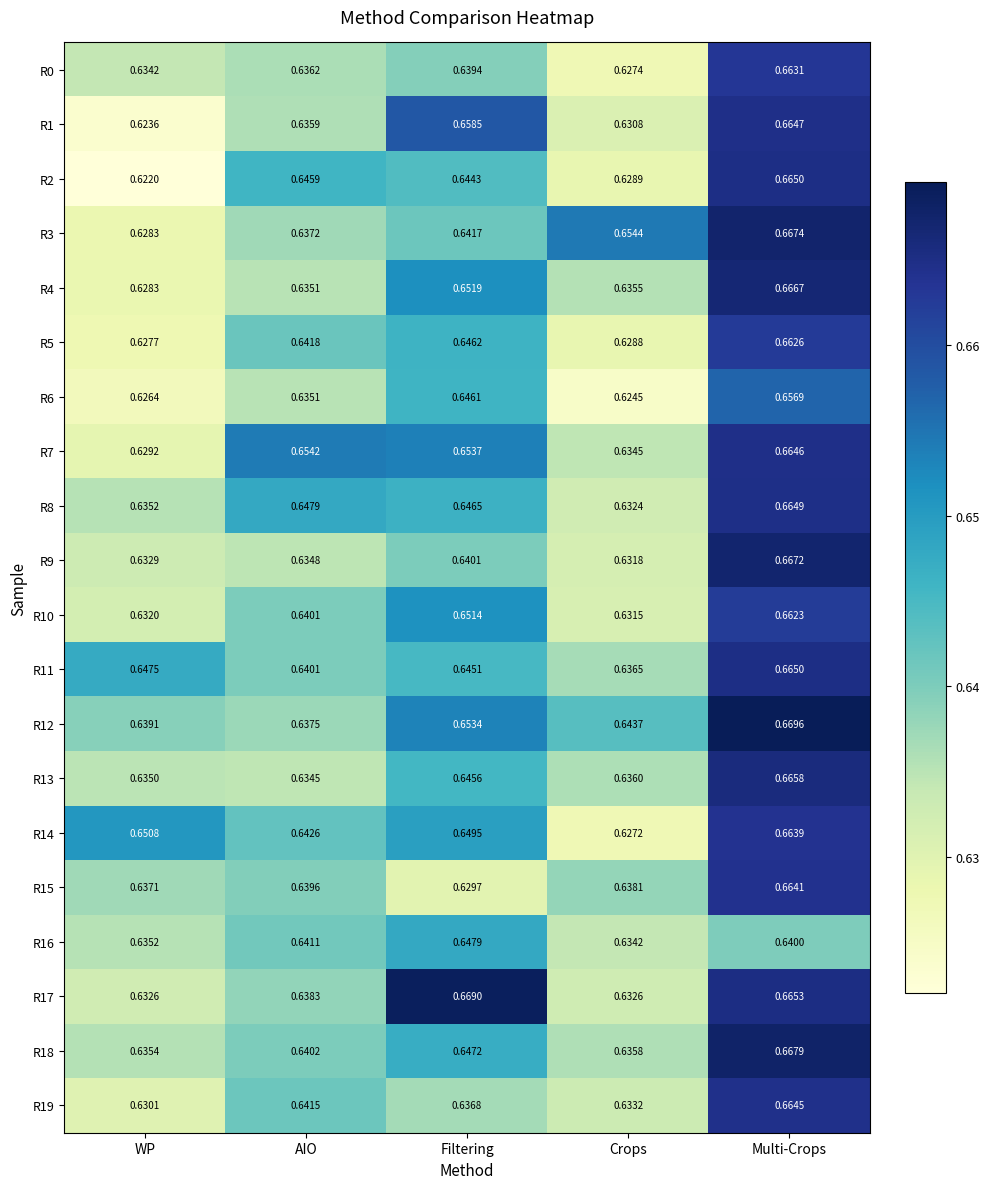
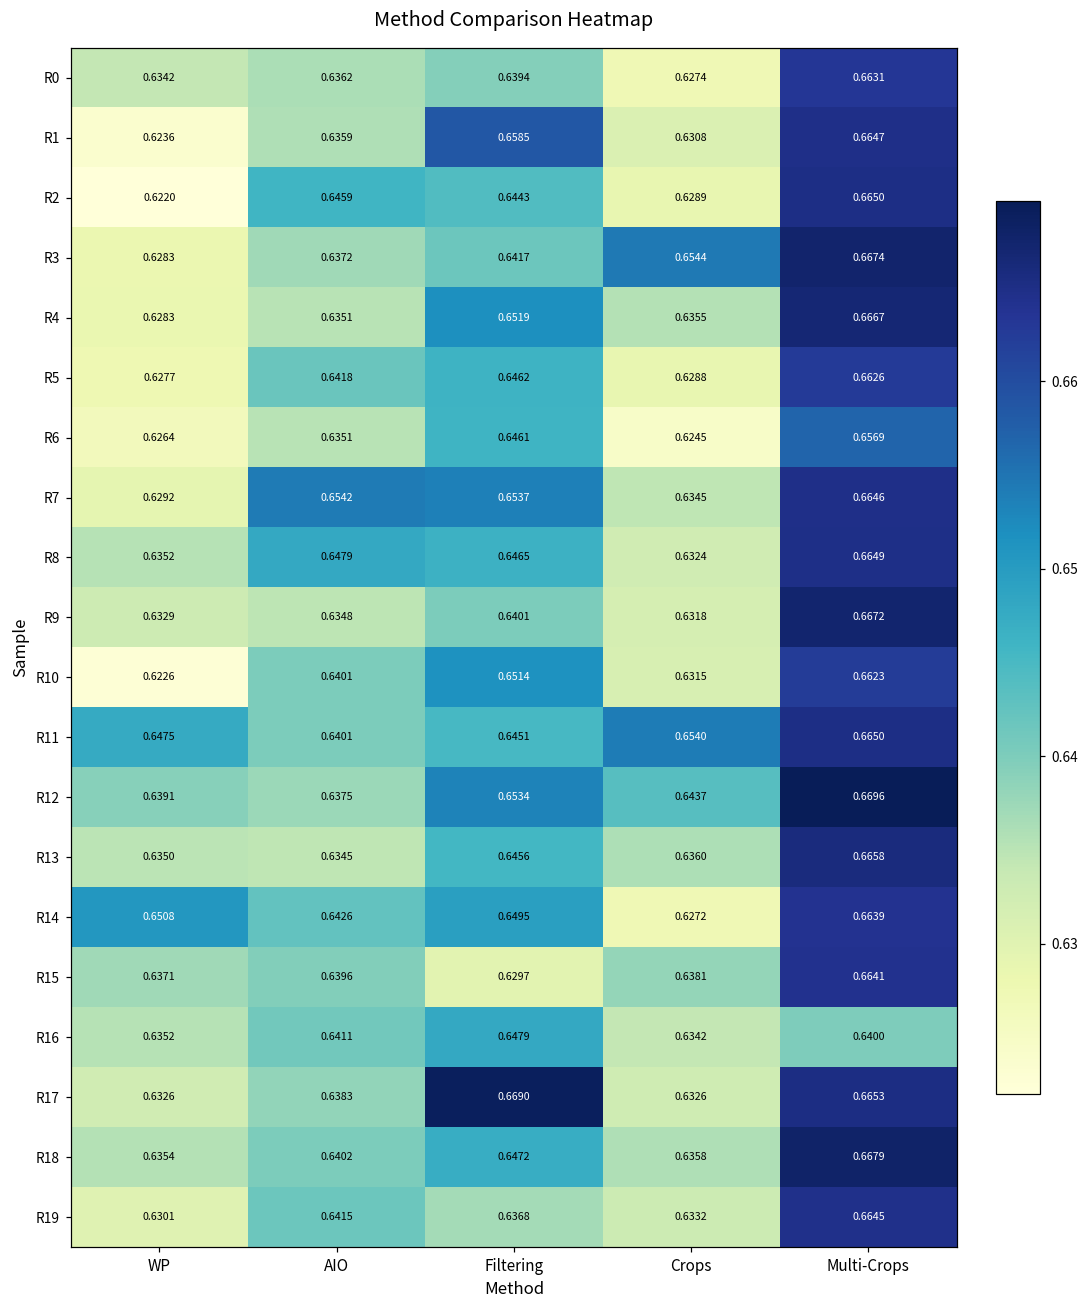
R10, WP: 0.6320 -> 0.6226
R11, Crops: 0.6365 -> 0.6540
